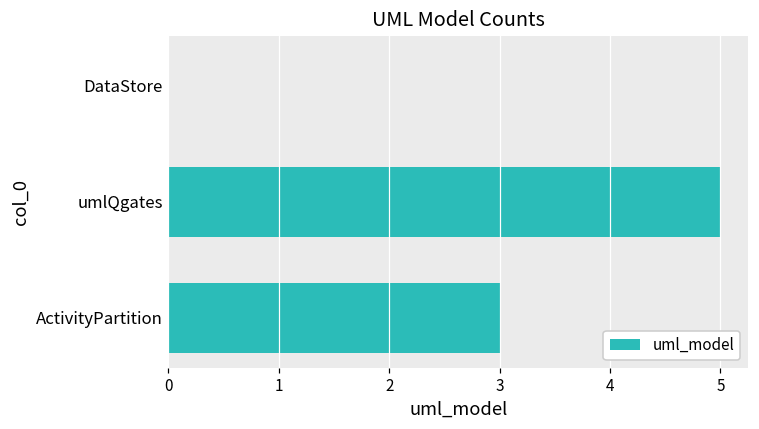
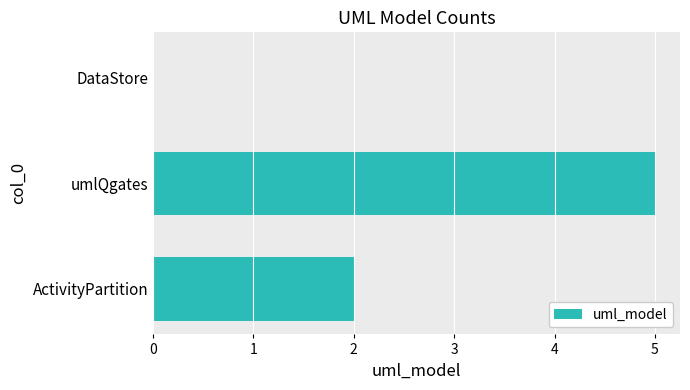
ActivityPartition: 3 -> 2
